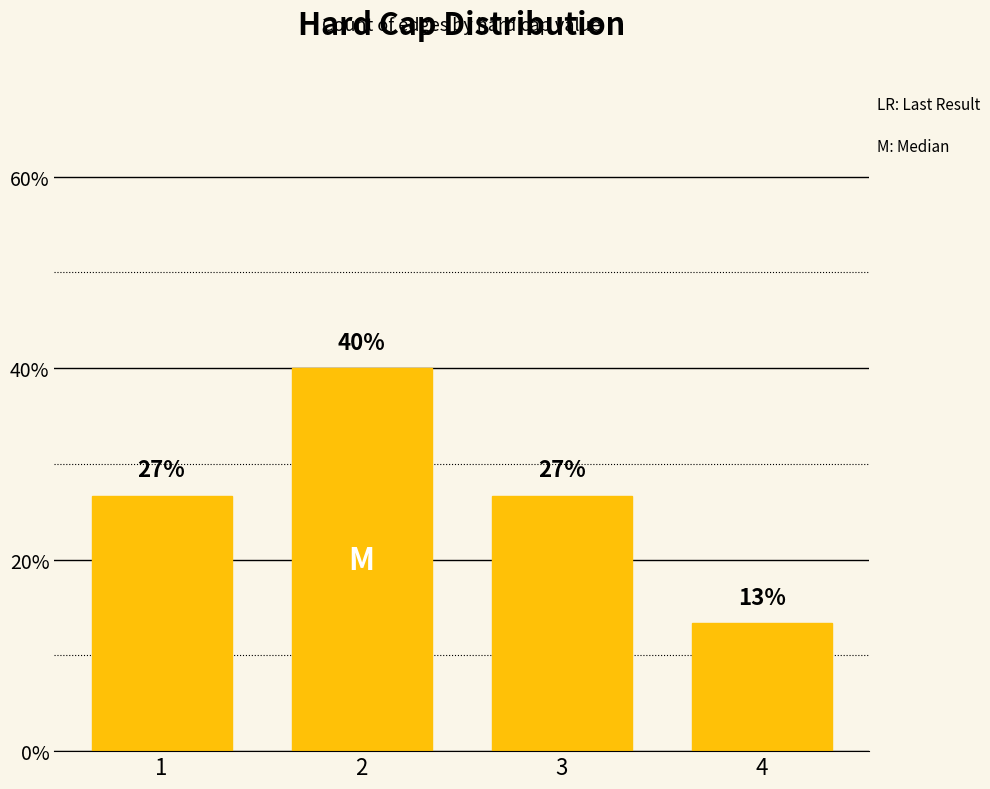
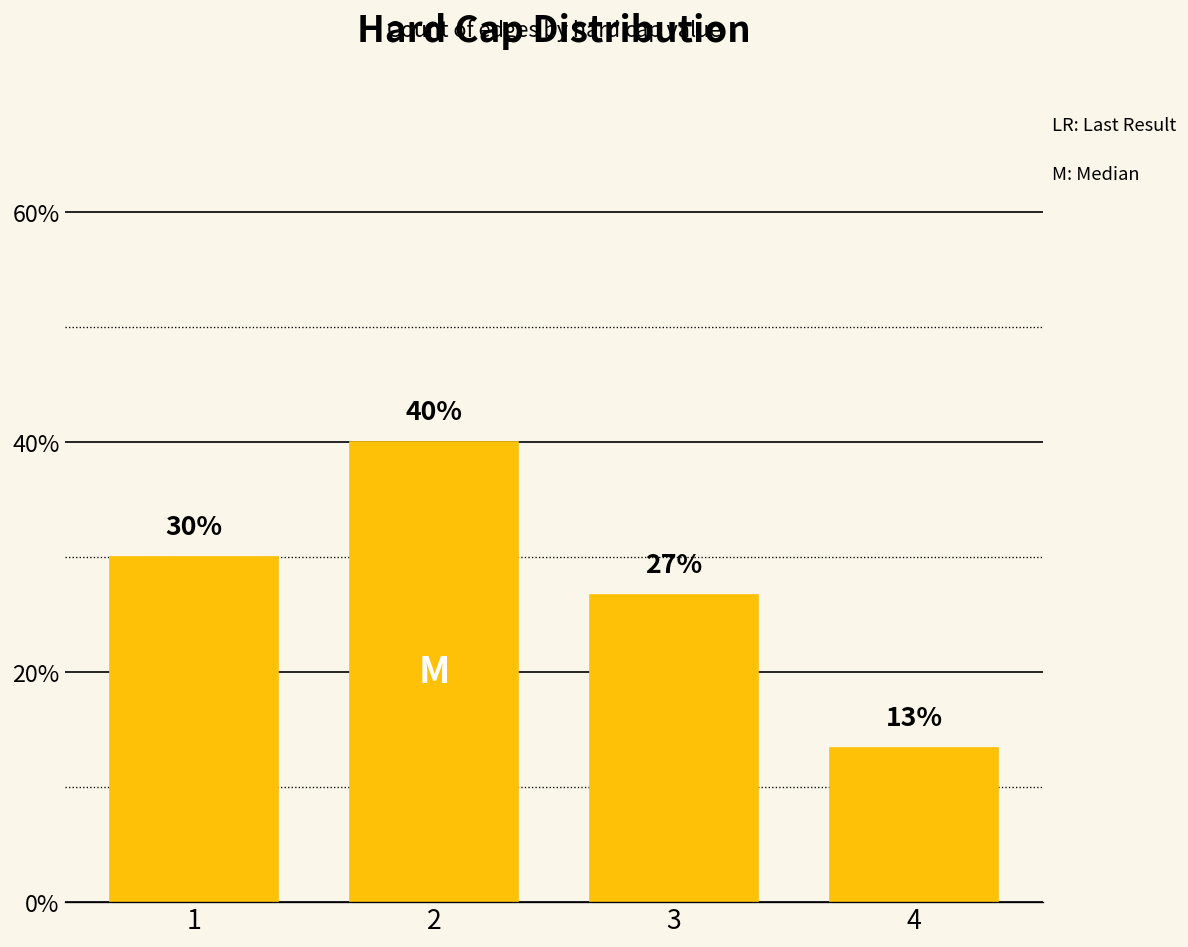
1: 27% -> 30%
